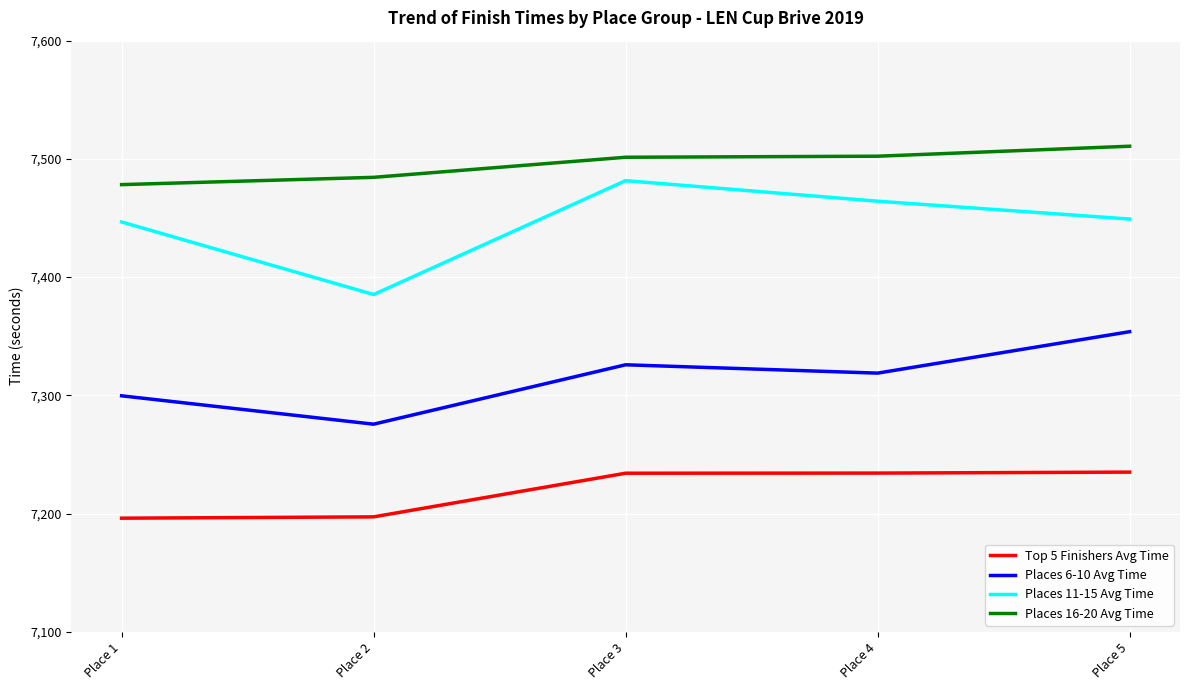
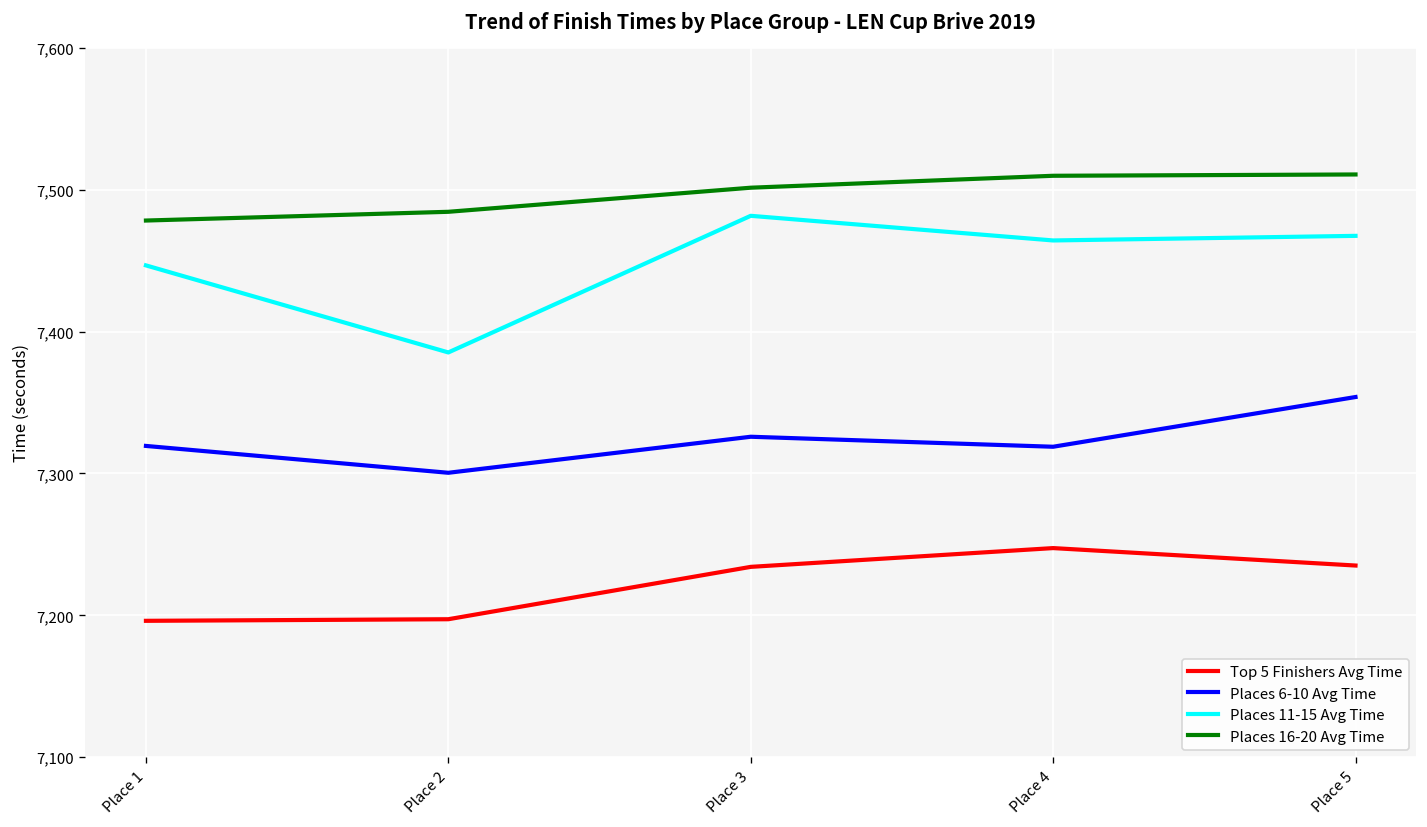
Places 6-10 Avg Time, Place 1: 7,300 -> 7,319
Places 6-10 Avg Time, Place 2: 7,276 -> 7,300
Top 5 Finishers Avg Time, Place 4: 7,234 -> 7,247
Places 16-20 Avg Time, Place 4: 7,502 -> 7,510
Places 11-15 Avg Time, Place 5: 7,449 -> 7,467
